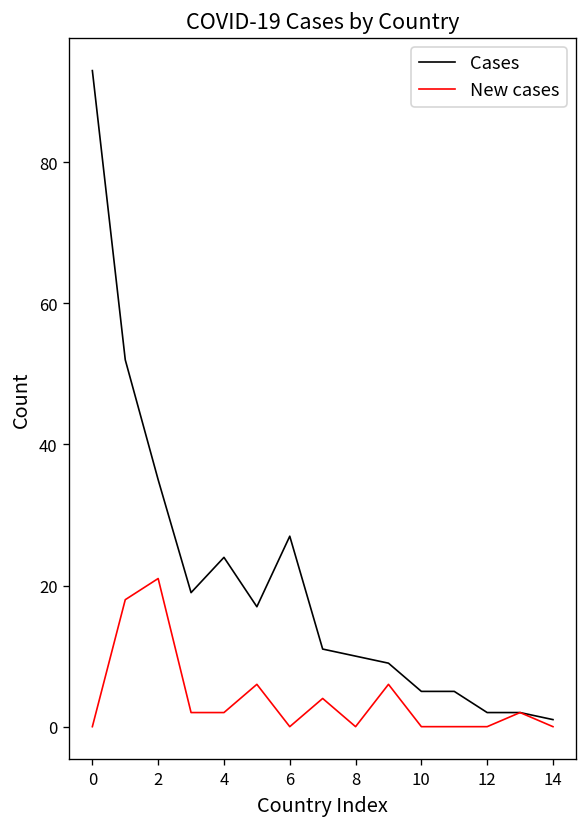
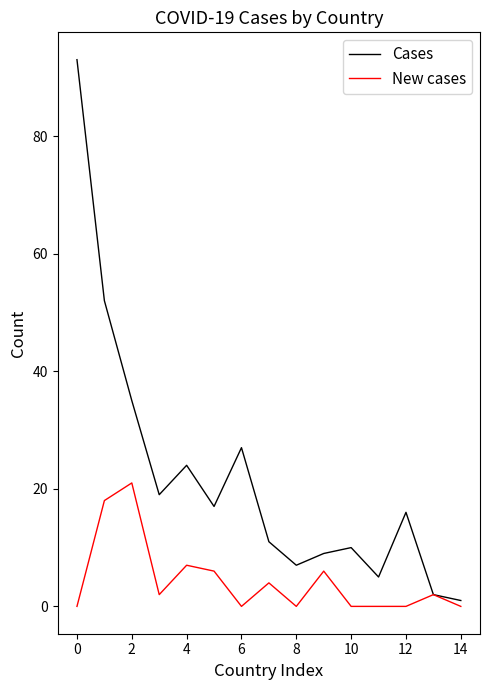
New cases, 4: 2 -> 7
Cases, 8: 10 -> 7
Cases, 10: 5 -> 10
Cases, 12: 2 -> 16
